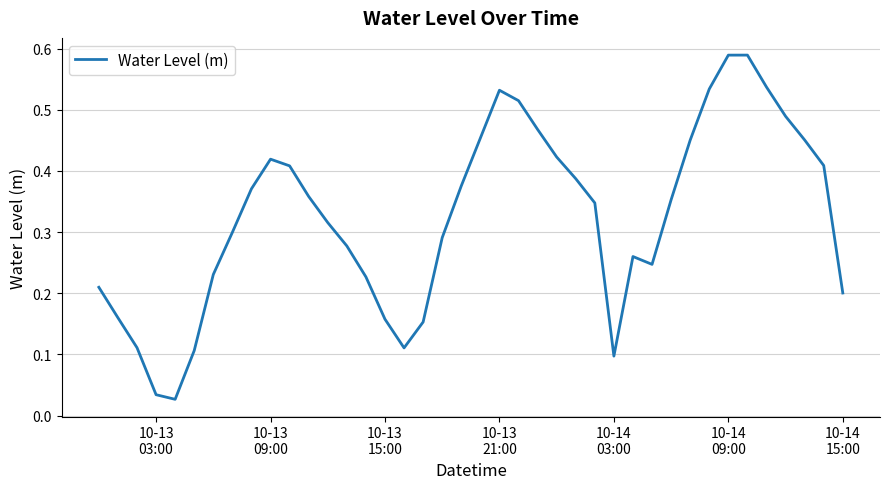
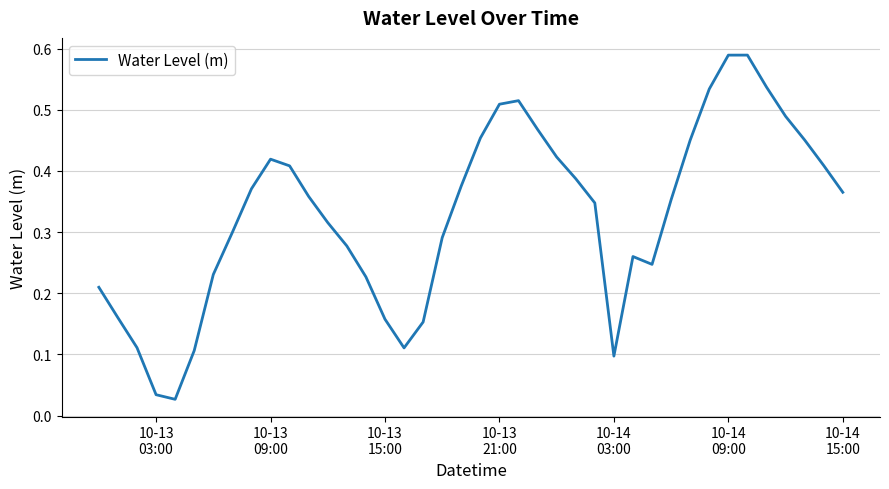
10-13 21:00: 0.53 -> 0.51
10-14 15:00: 0.20 -> 0.36
